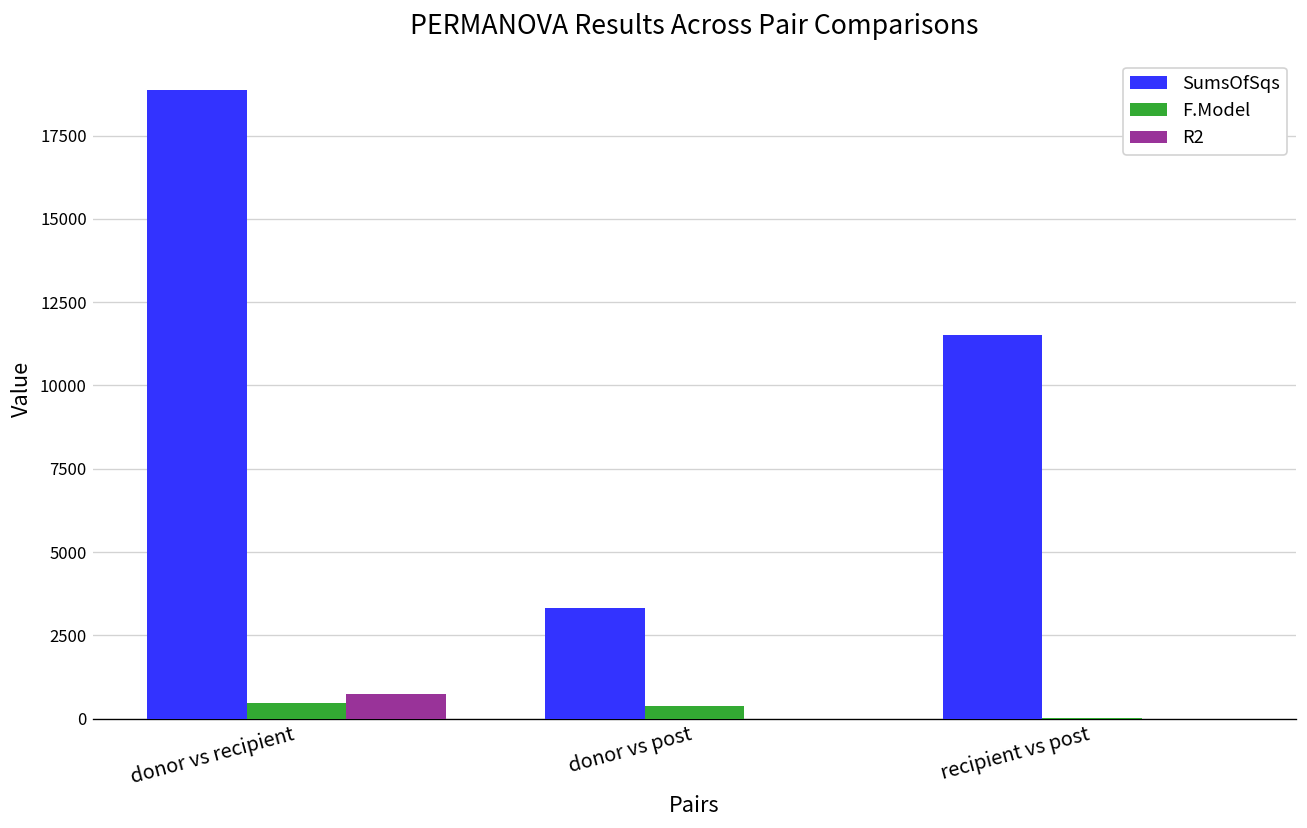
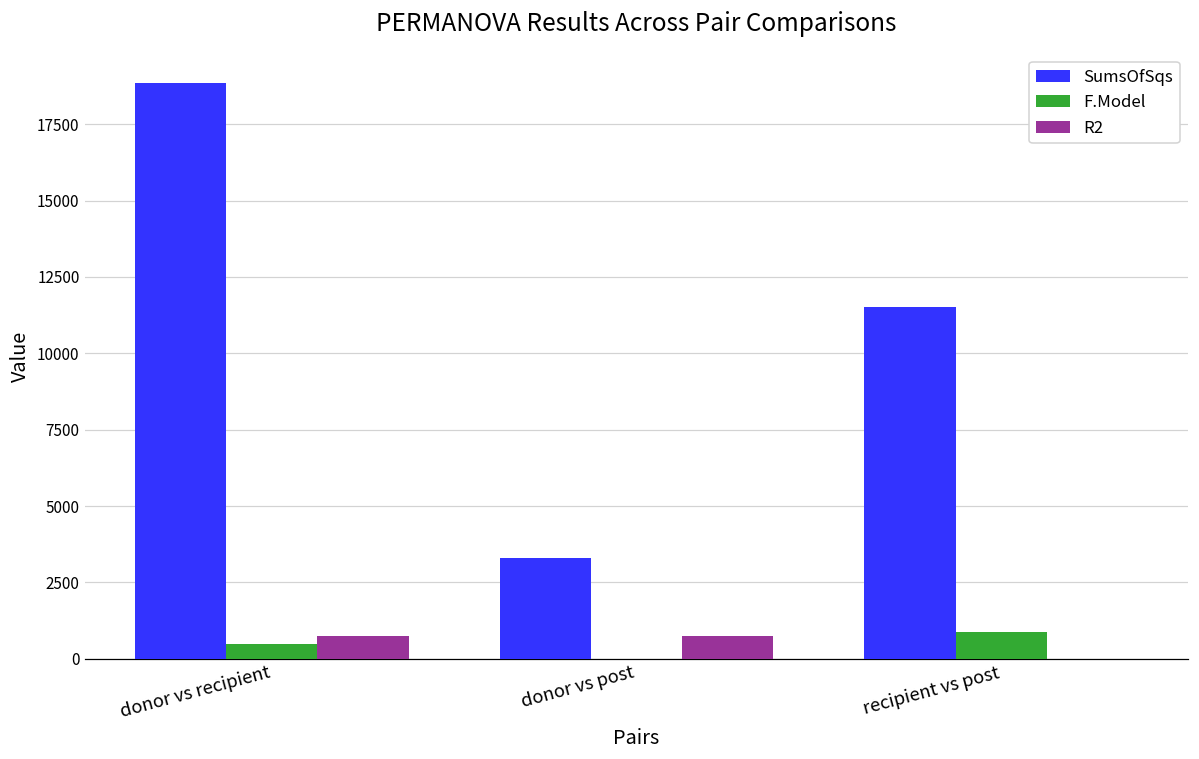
F.Model, donor vs post: 400 -> 0
R2, donor vs post: 0 -> 700
F.Model, recipient vs post: 0 -> 900
